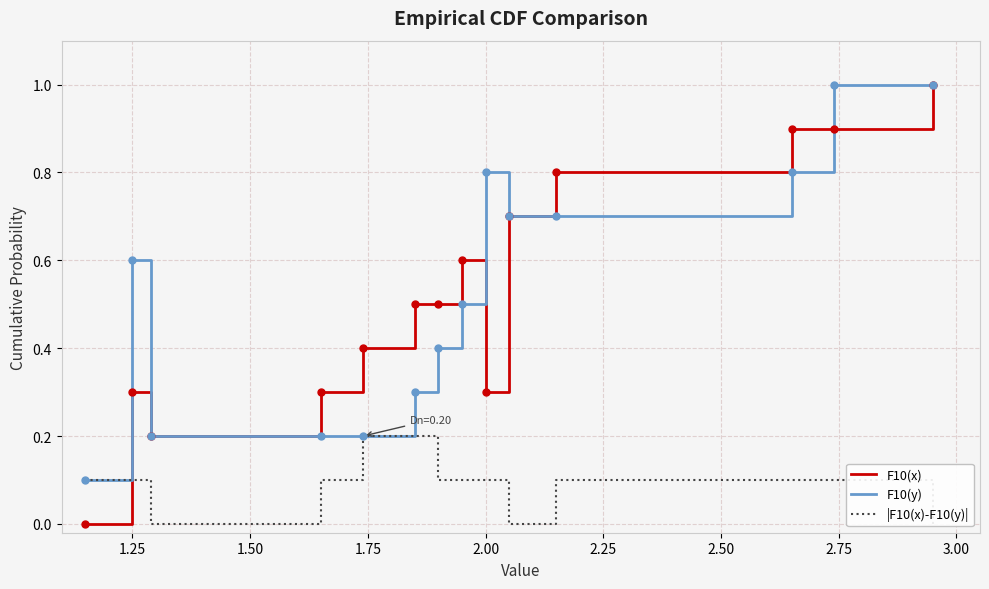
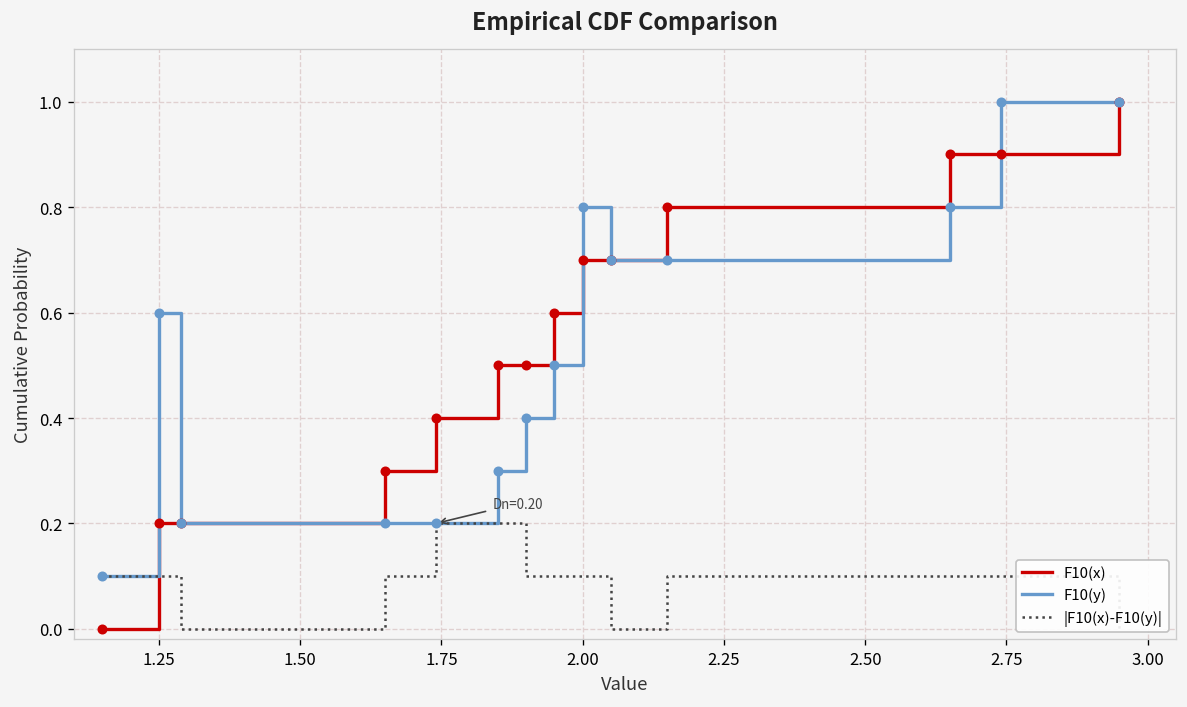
F10(x), 1.25: 0.3 -> 0.2
F10(x), 2.00: 0.3 -> 0.7
